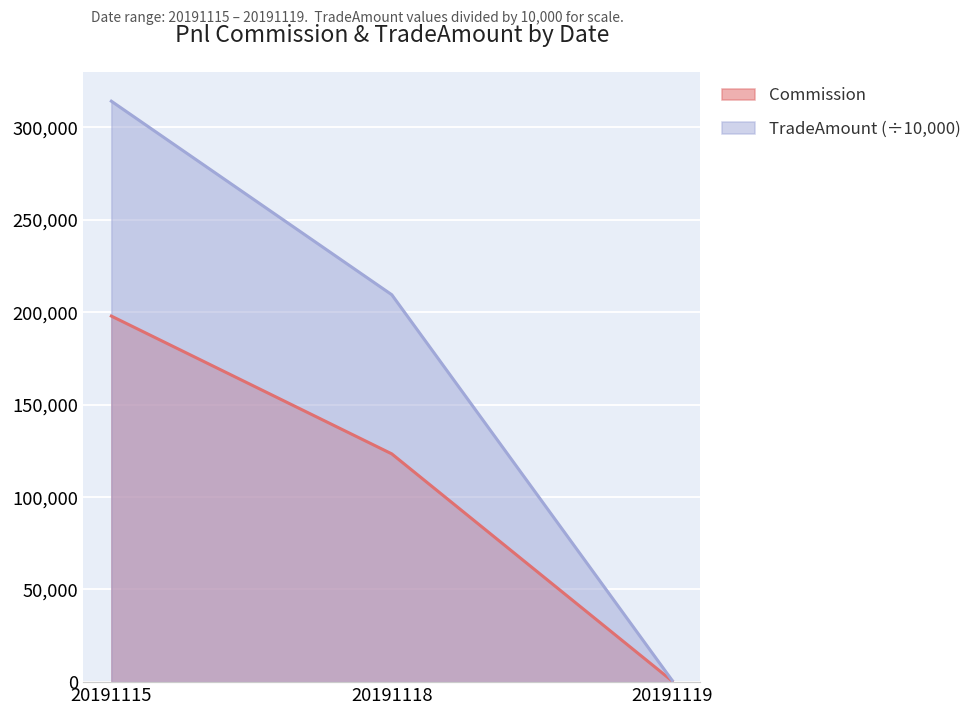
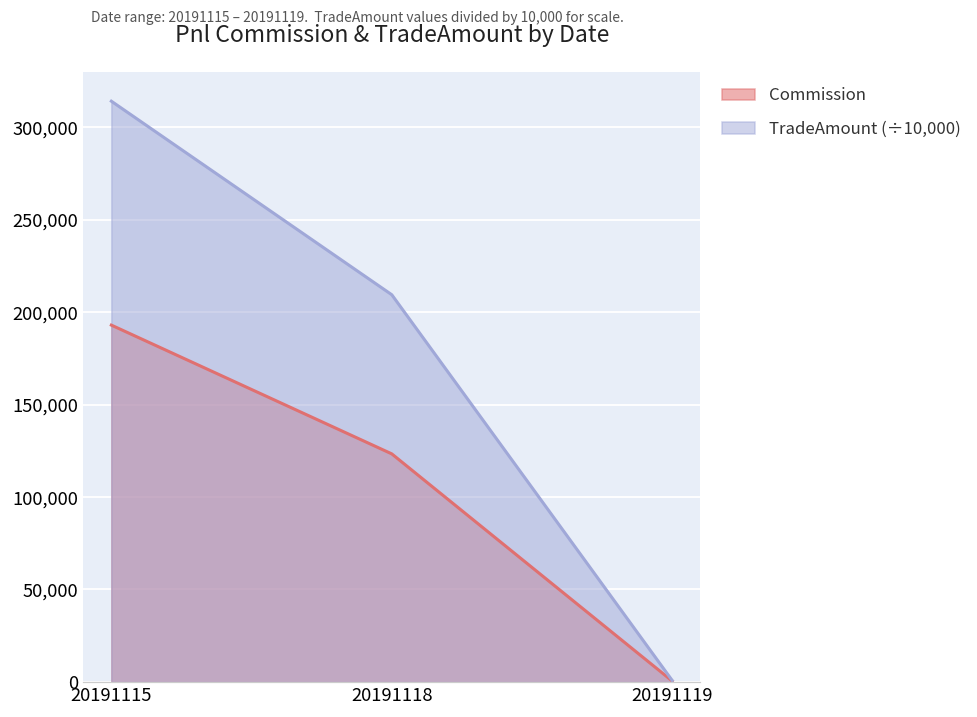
Commission, 20191115: 198,000 -> 193,000
